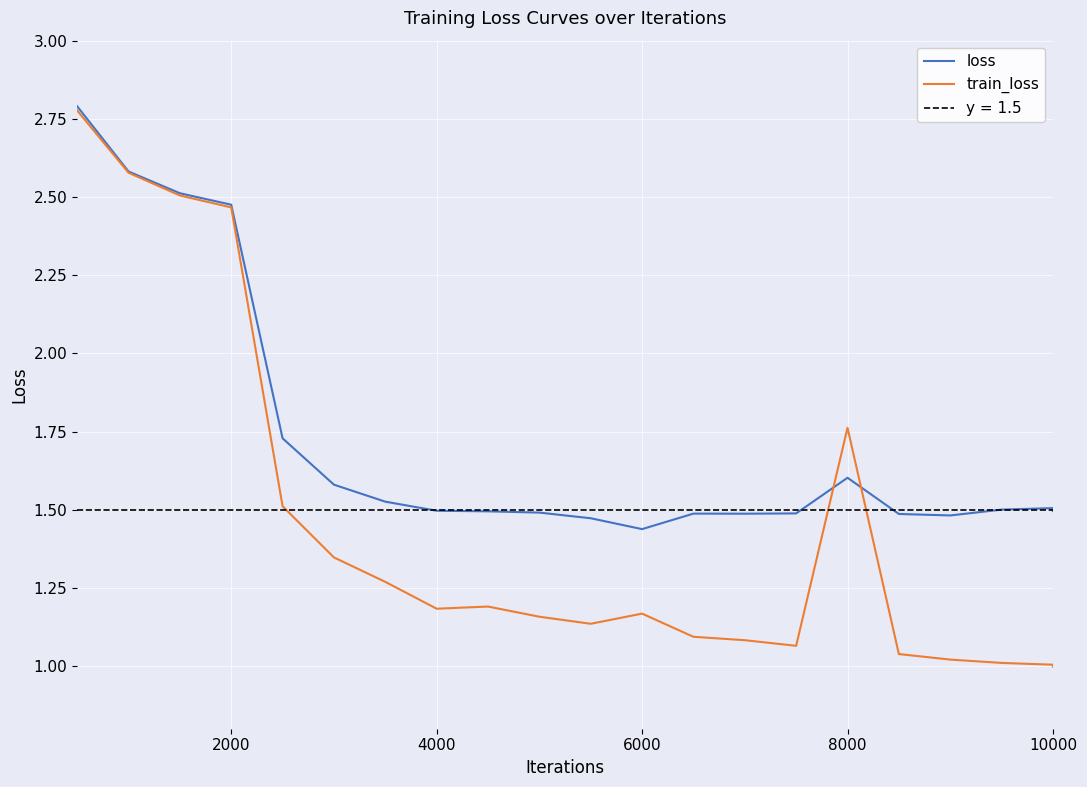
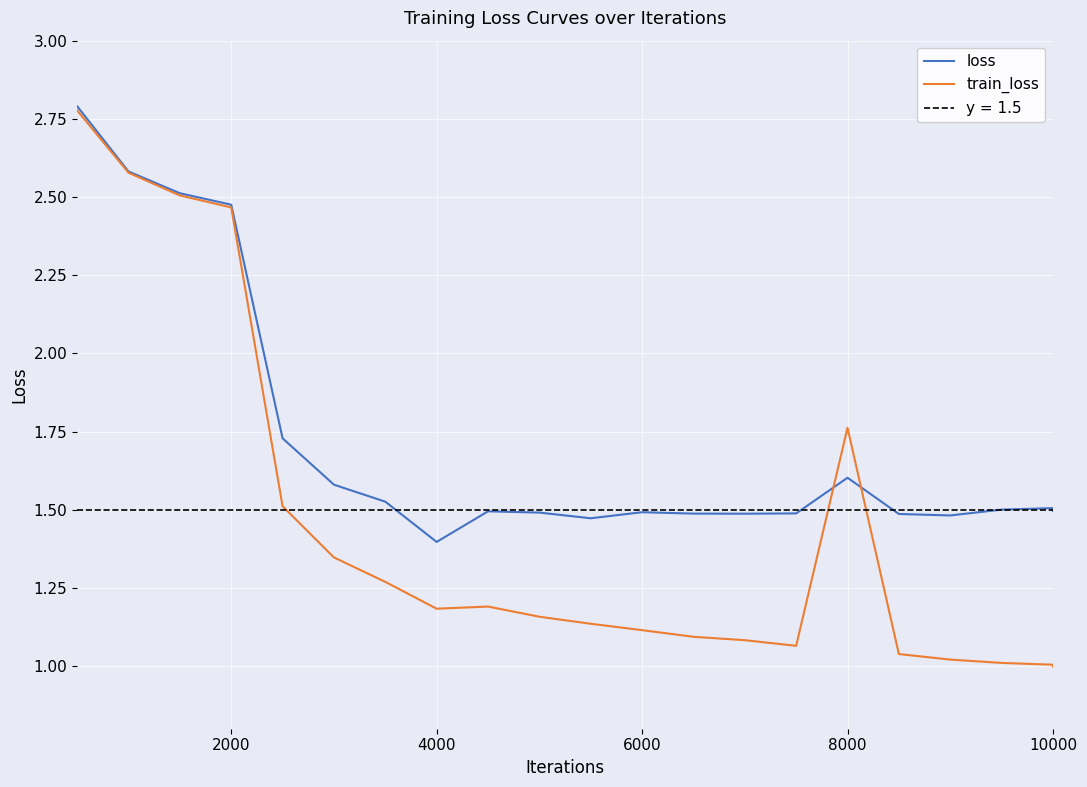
loss, 4000: 1.50 -> 1.40
loss, 6000: 1.44 -> 1.49
train_loss, 6000: 1.17 -> 1.12
